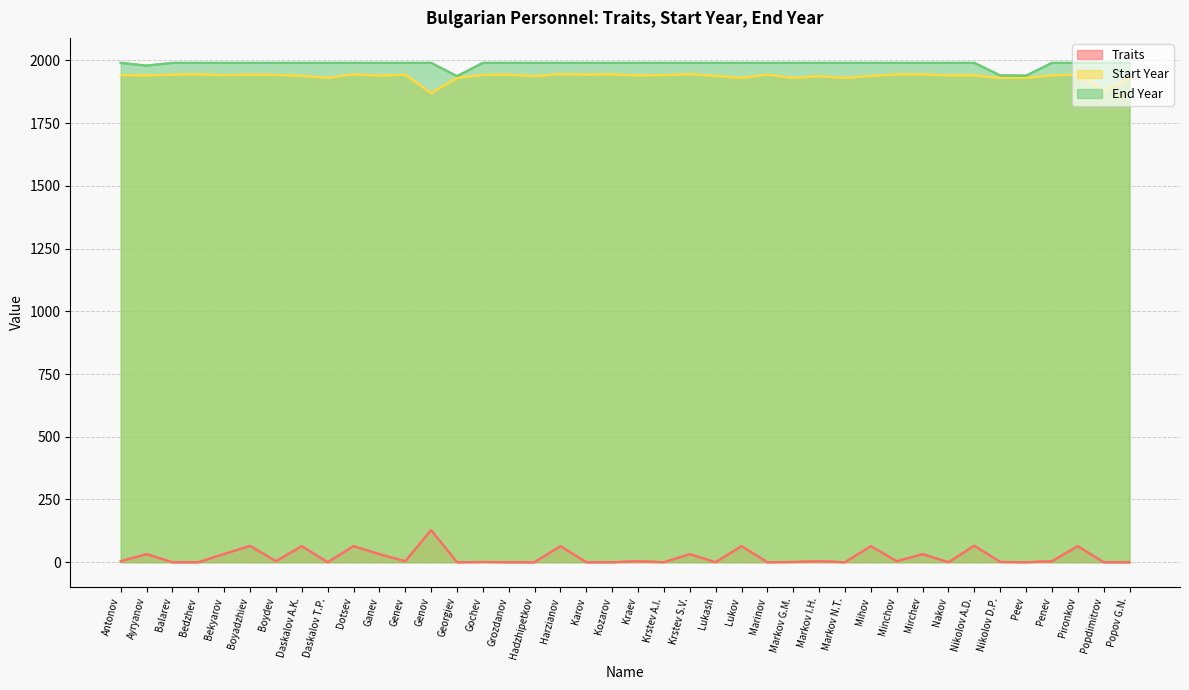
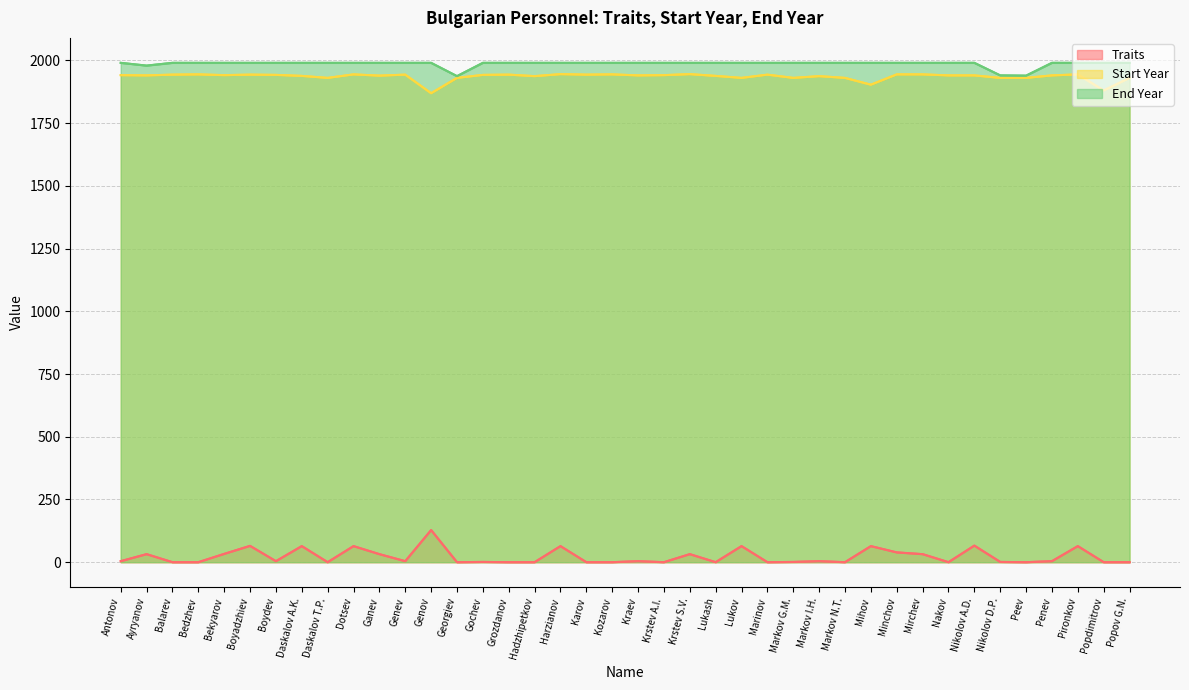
Start Year, Mihov: 1940 -> 1900
Traits, Minchov: 0 -> 40
